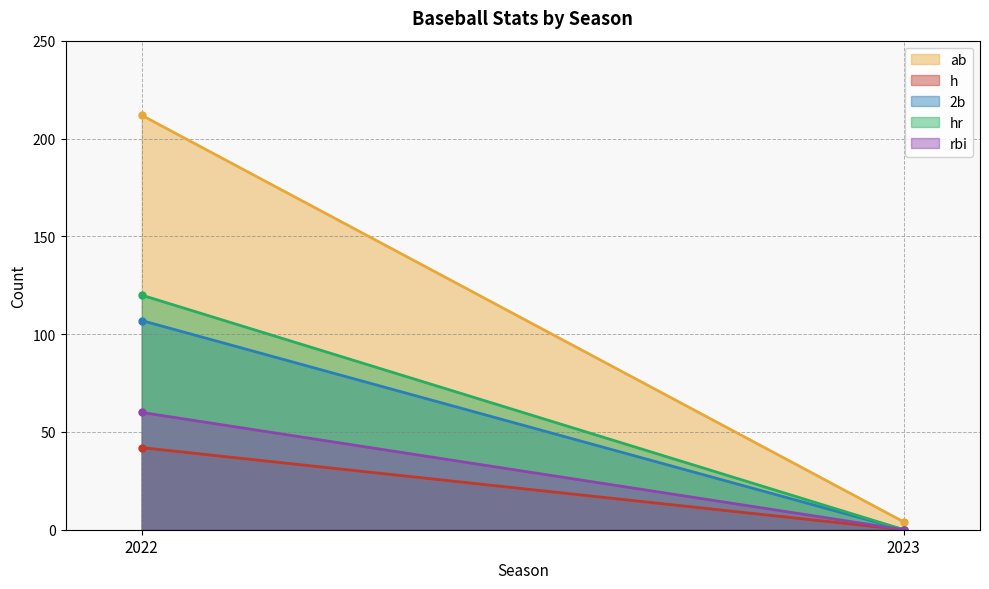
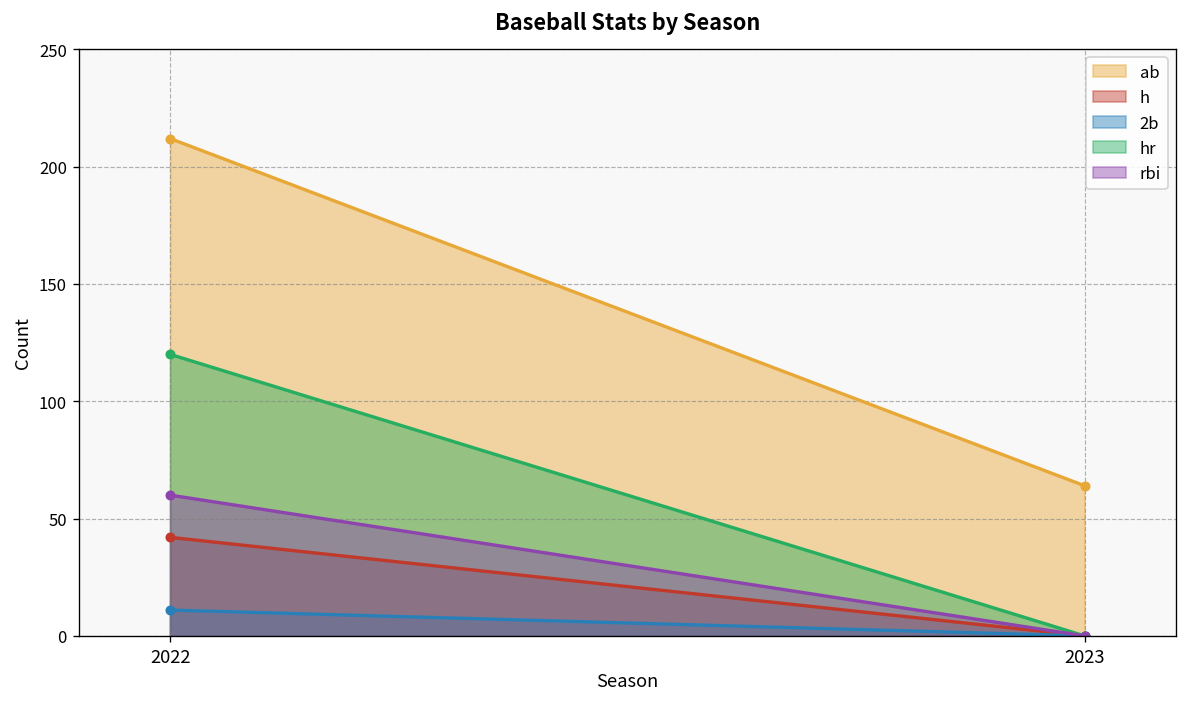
2b, 2022: 107 -> 11
ab, 2023: 4 -> 64
